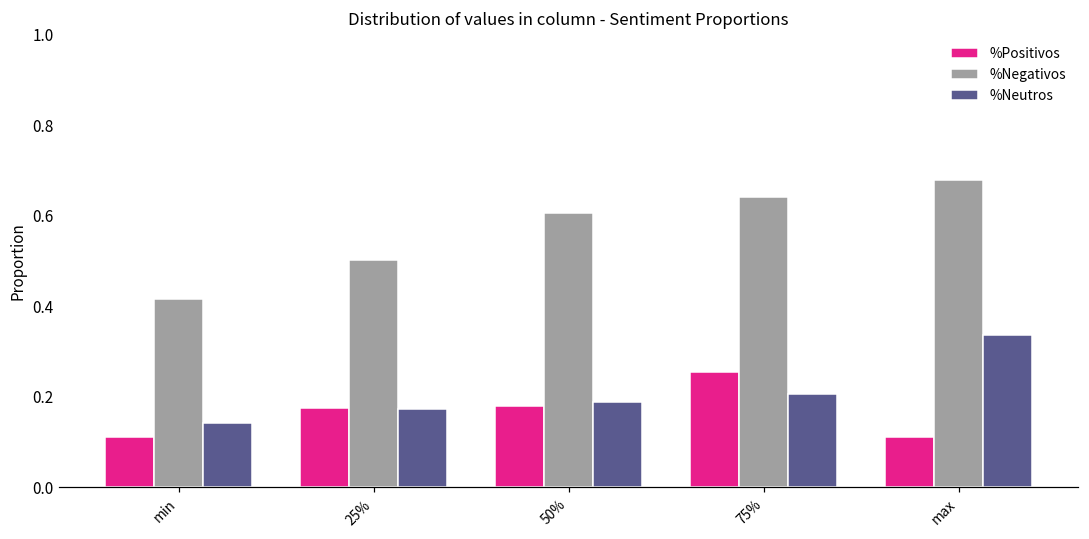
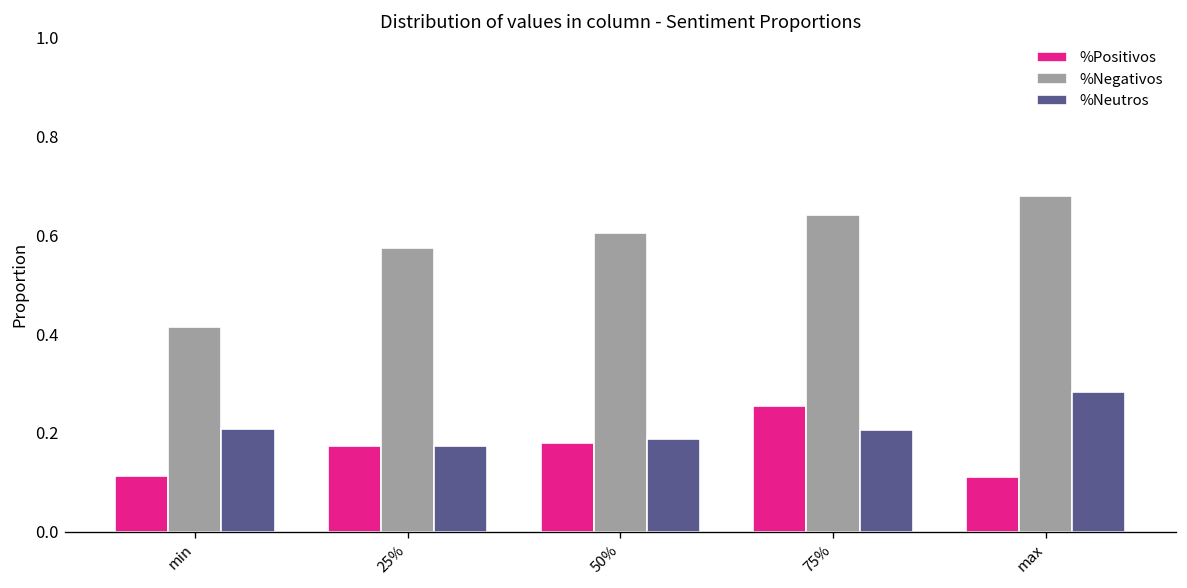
%Neutros, min: 0.14 -> 0.21
%Negativos, 25%: 0.50 -> 0.57
%Neutros, max: 0.34 -> 0.28
